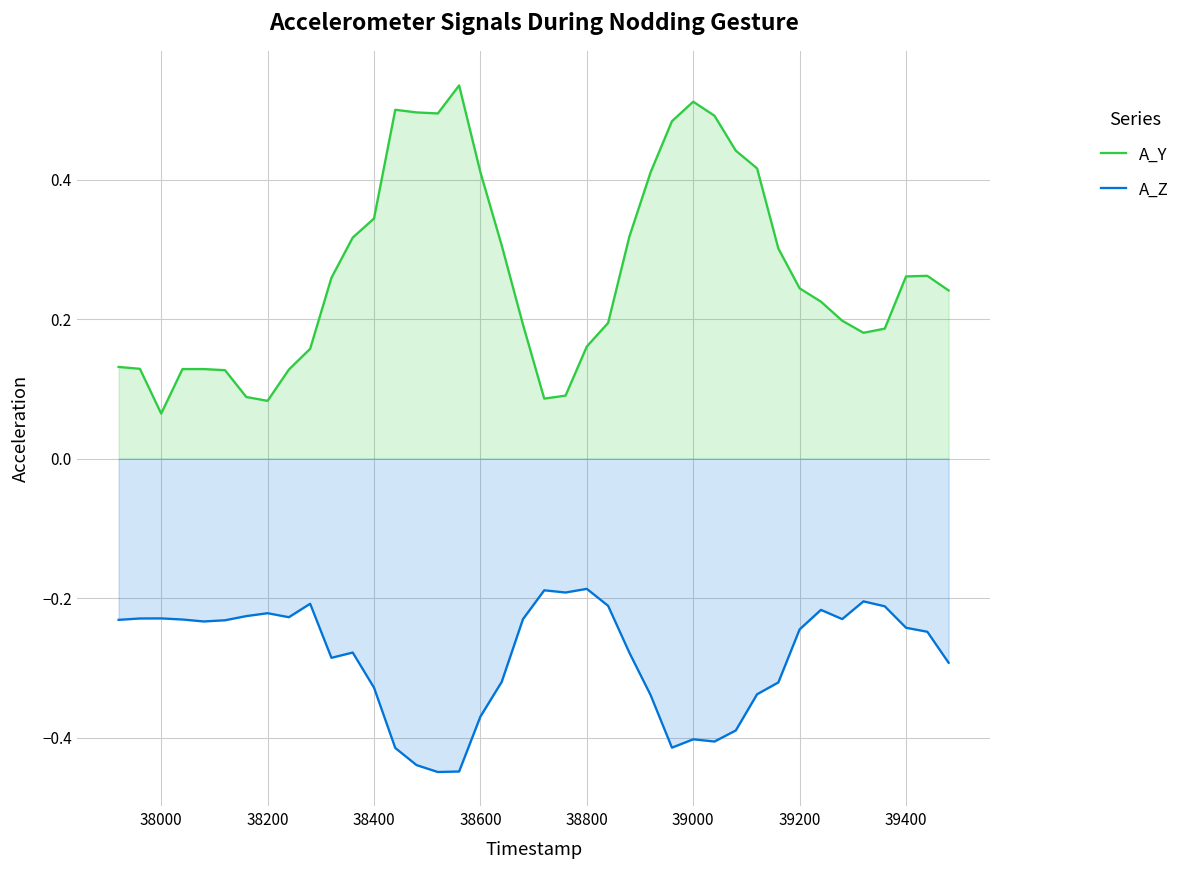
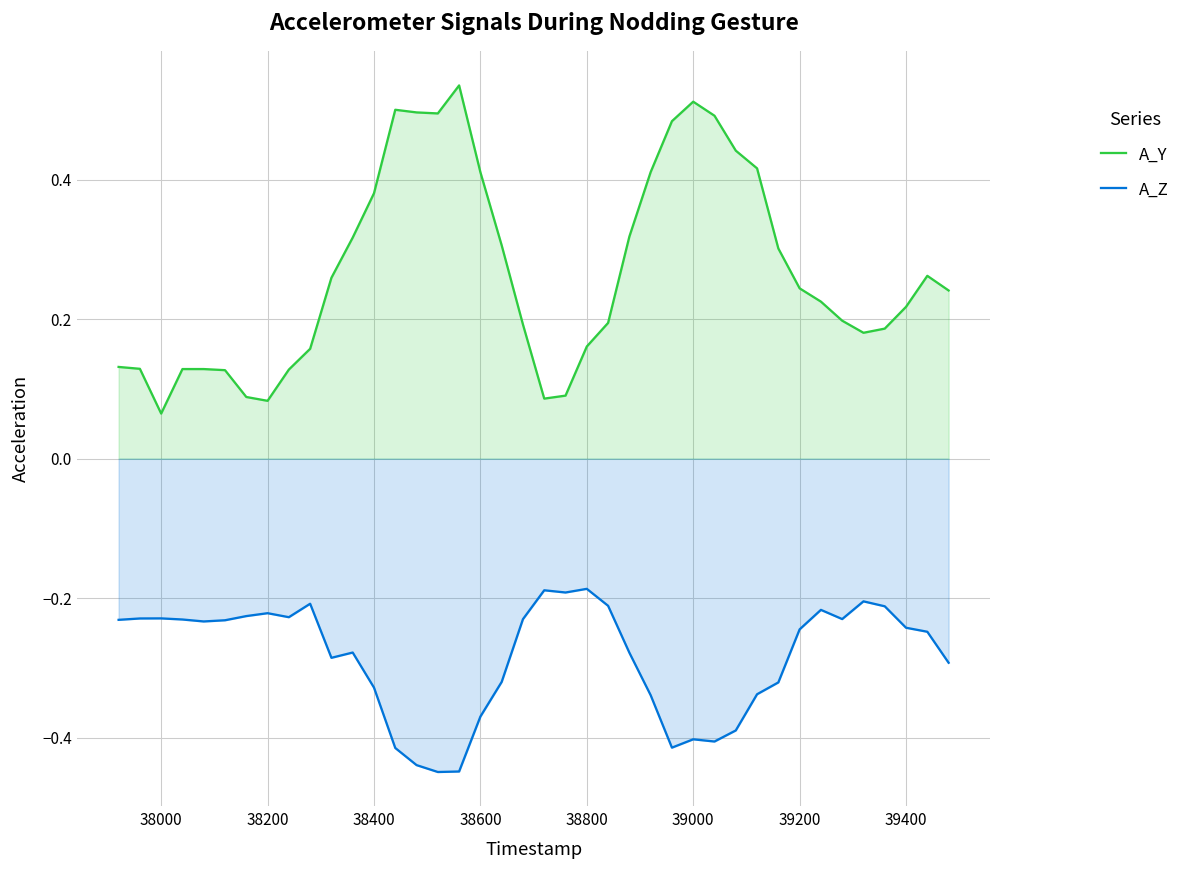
A_Y, 38400: 0.34 -> 0.38
A_Y, 39400: 0.26 -> 0.22
